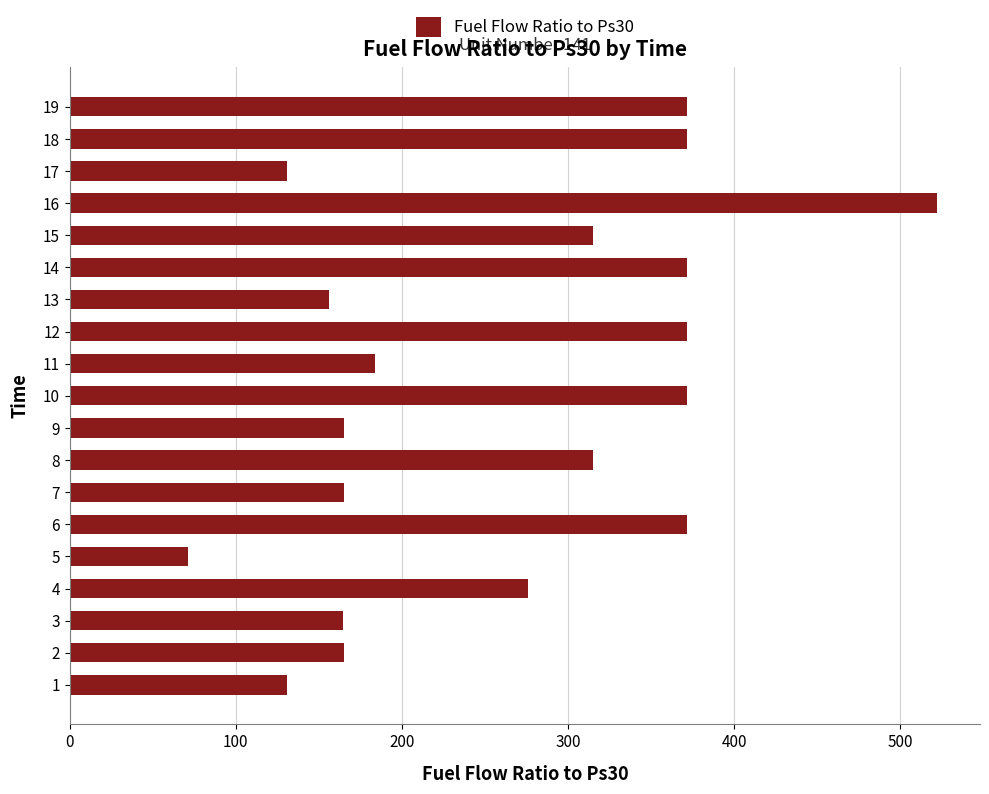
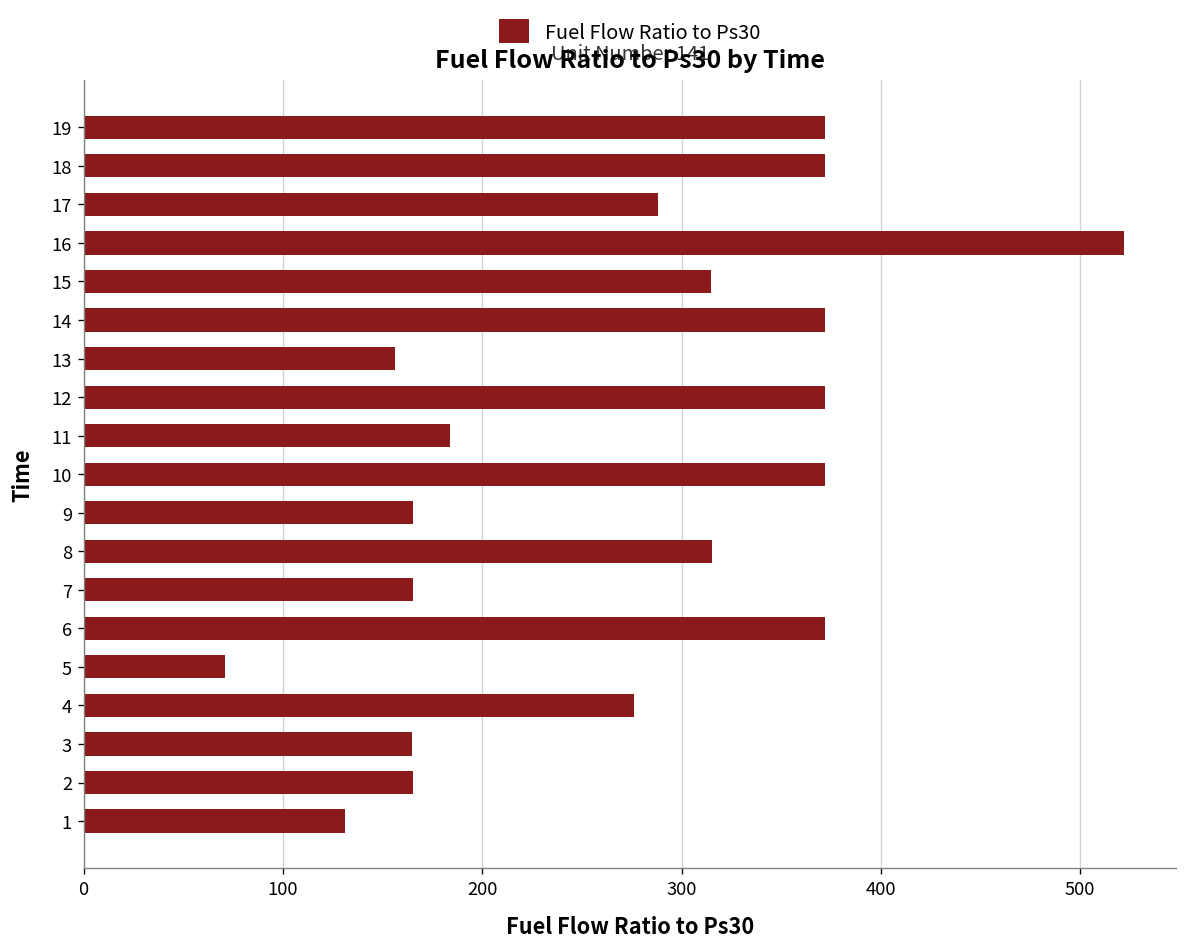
17: 131 -> 288
